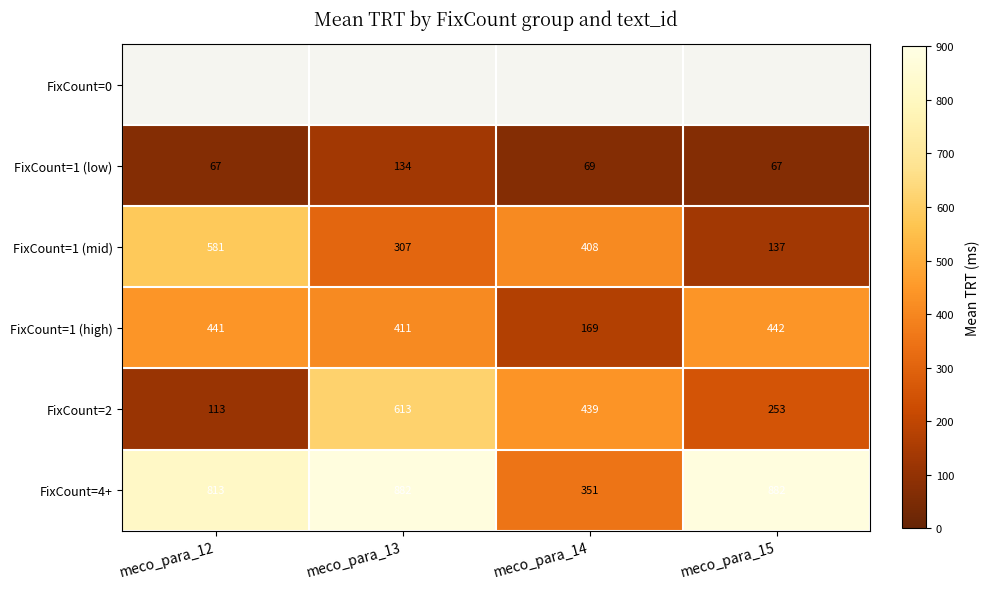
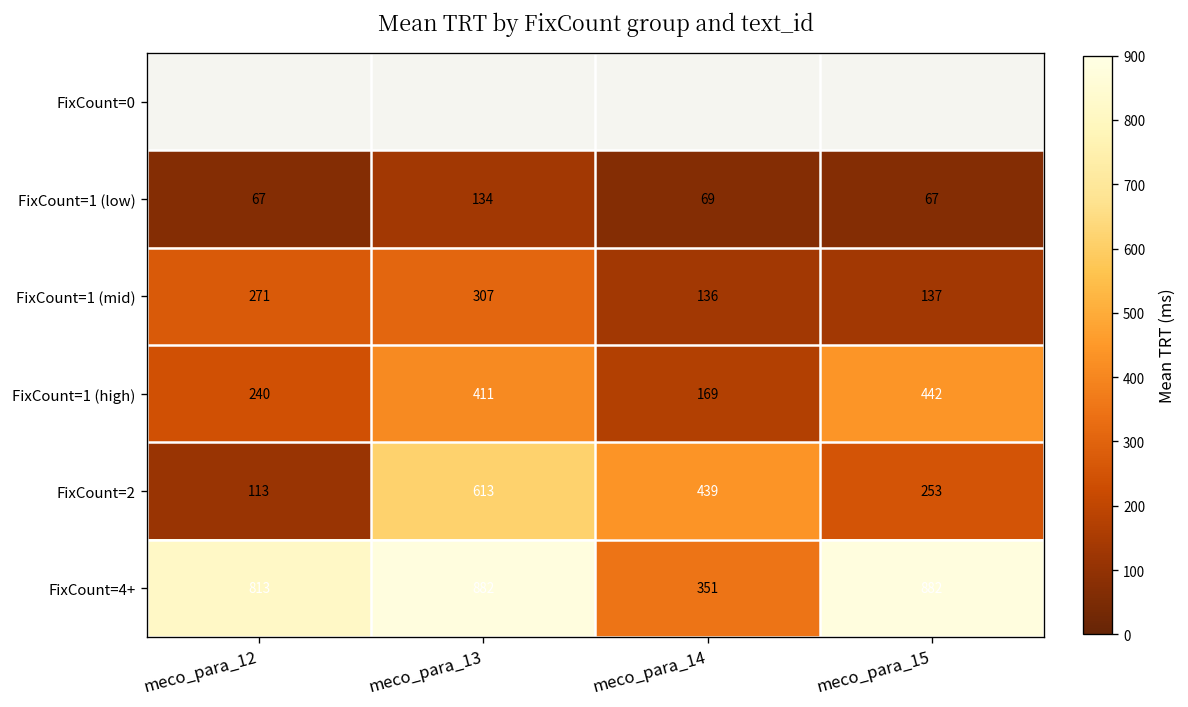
FixCount=1 (mid), meco_para_12: 581 -> 271
FixCount=1 (mid), meco_para_14: 408 -> 136
FixCount=1 (high), meco_para_12: 441 -> 240
